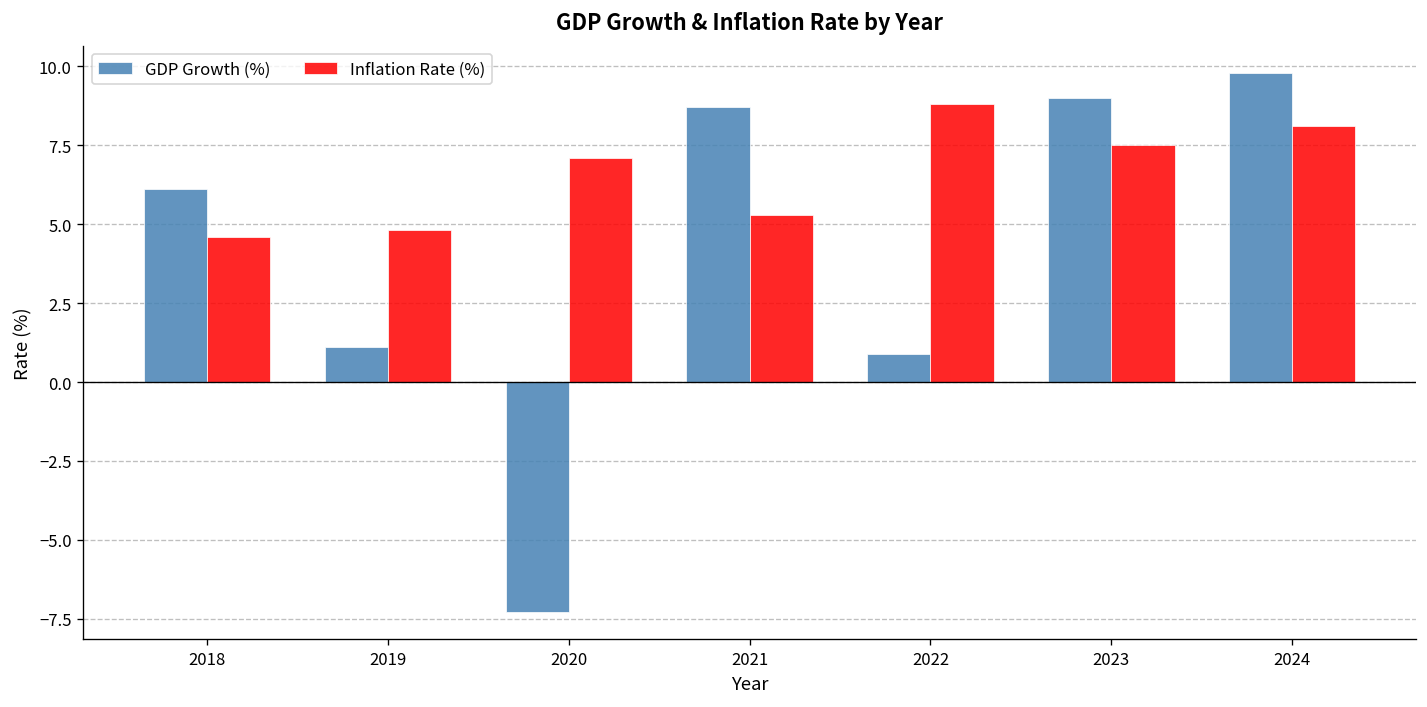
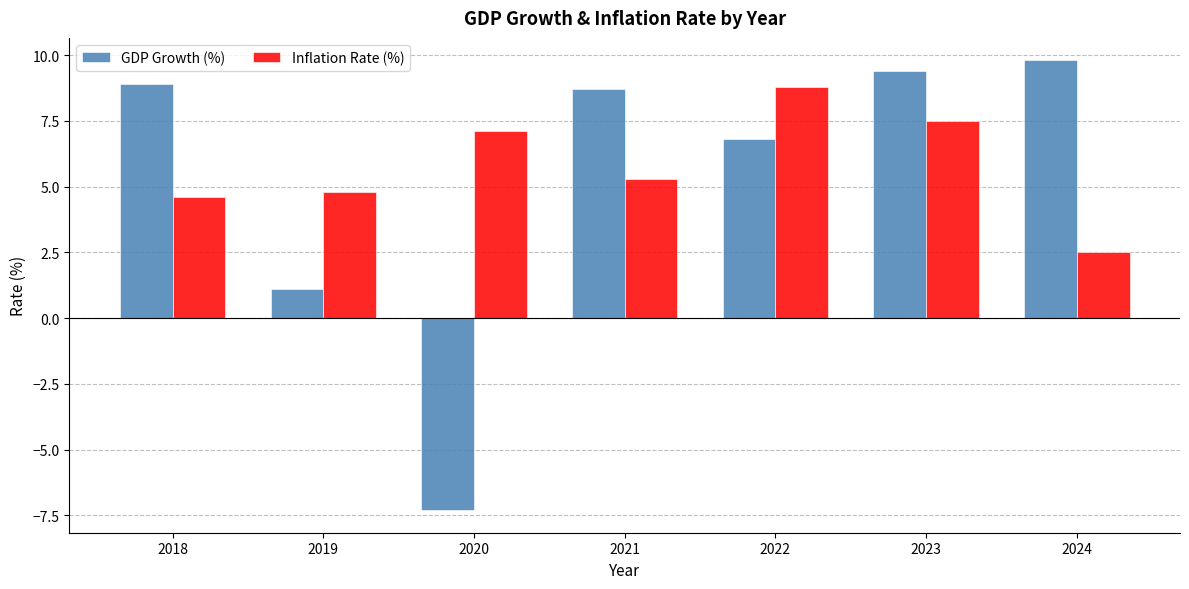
GDP Growth (%), 2018: 6.1 -> 8.9
GDP Growth (%), 2022: 0.9 -> 6.8
GDP Growth (%), 2023: 9.0 -> 9.4
Inflation Rate (%), 2024: 8.1 -> 2.5
